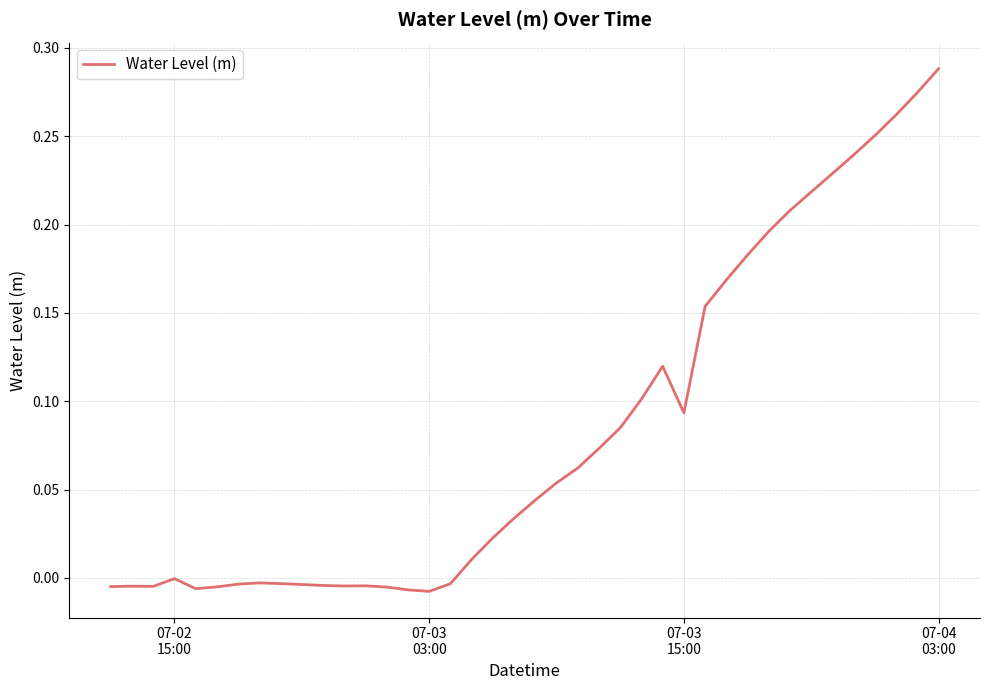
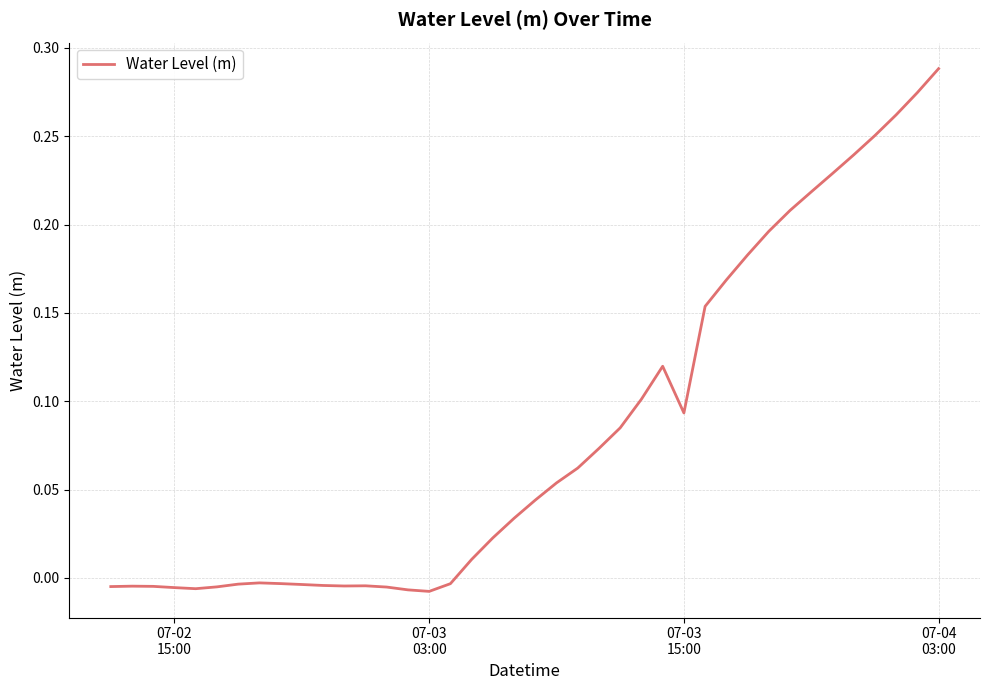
07-02 15:00: 0.000 -> -0.006
